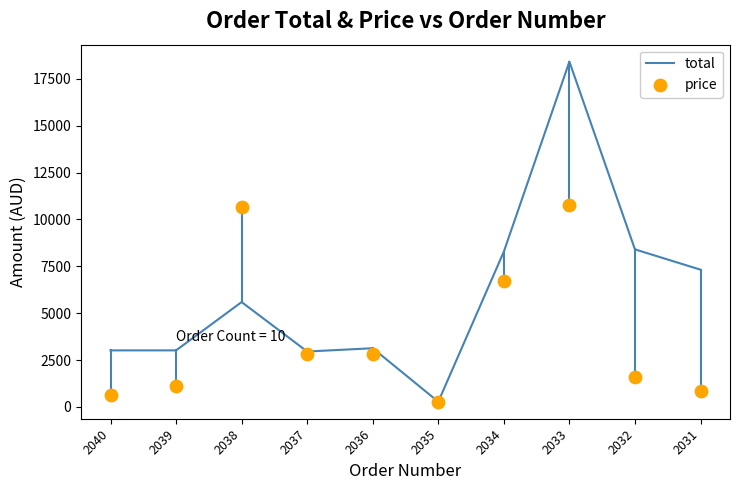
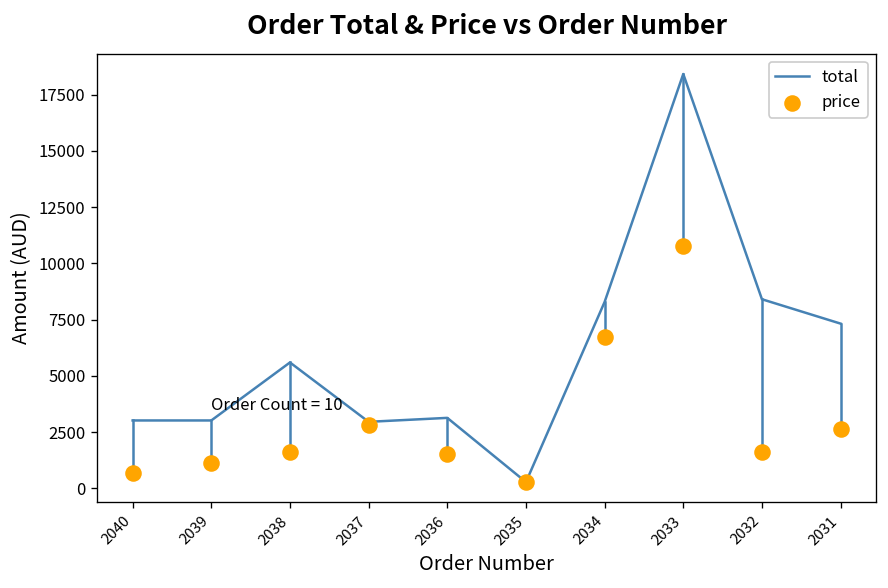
price, 2038: 10700 -> 1600
price, 2036: 2800 -> 1500
price, 2031: 800 -> 2600
